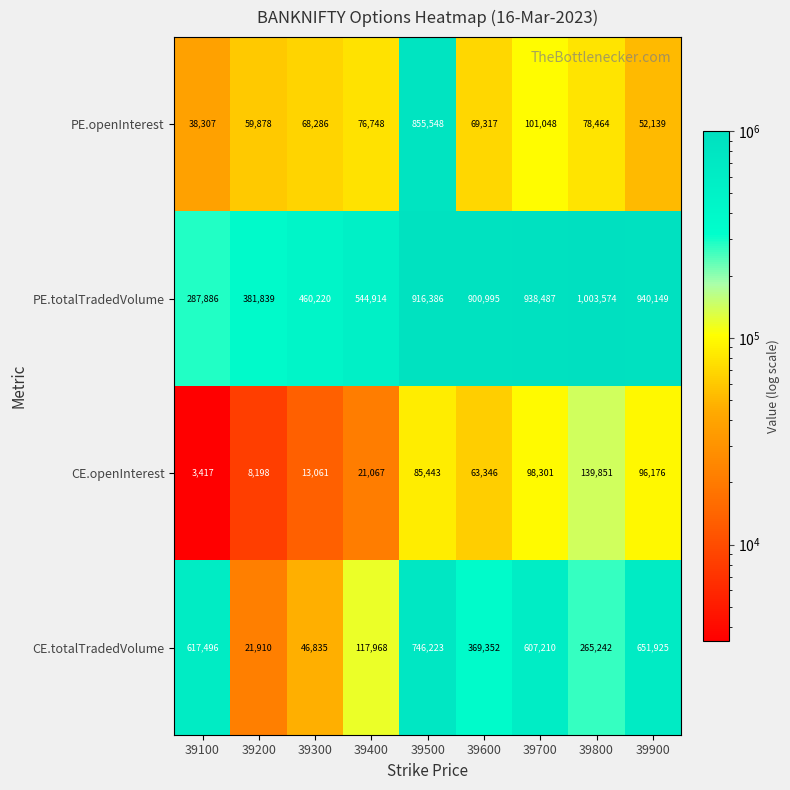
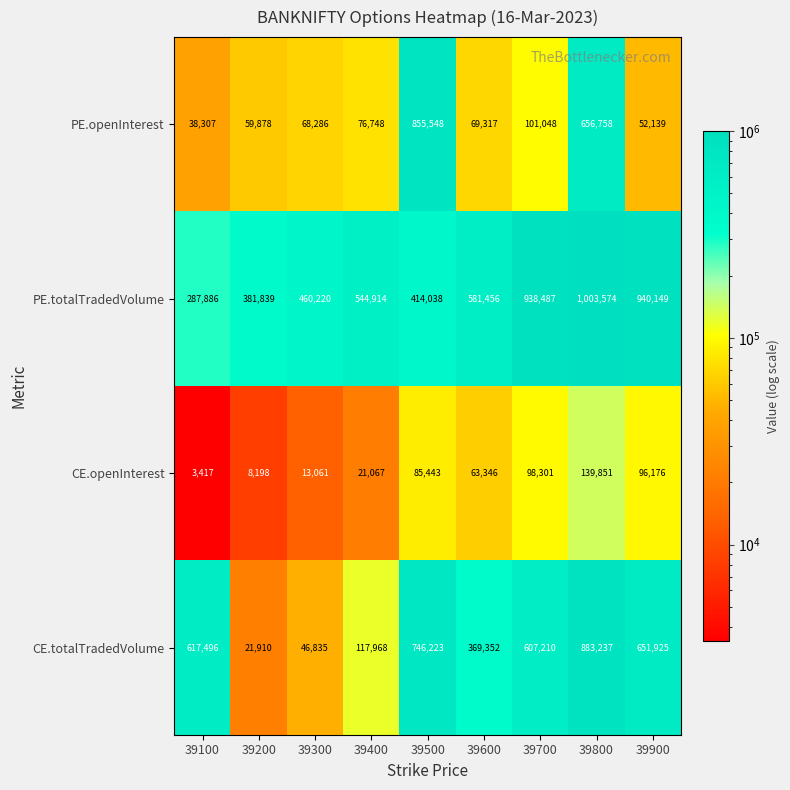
PE.openInterest, 39800: 78,464 -> 656,758
PE.totalTradedVolume, 39500: 916,386 -> 414,038
PE.totalTradedVolume, 39600: 900,995 -> 581,456
CE.totalTradedVolume, 39800: 265,242 -> 883,237
